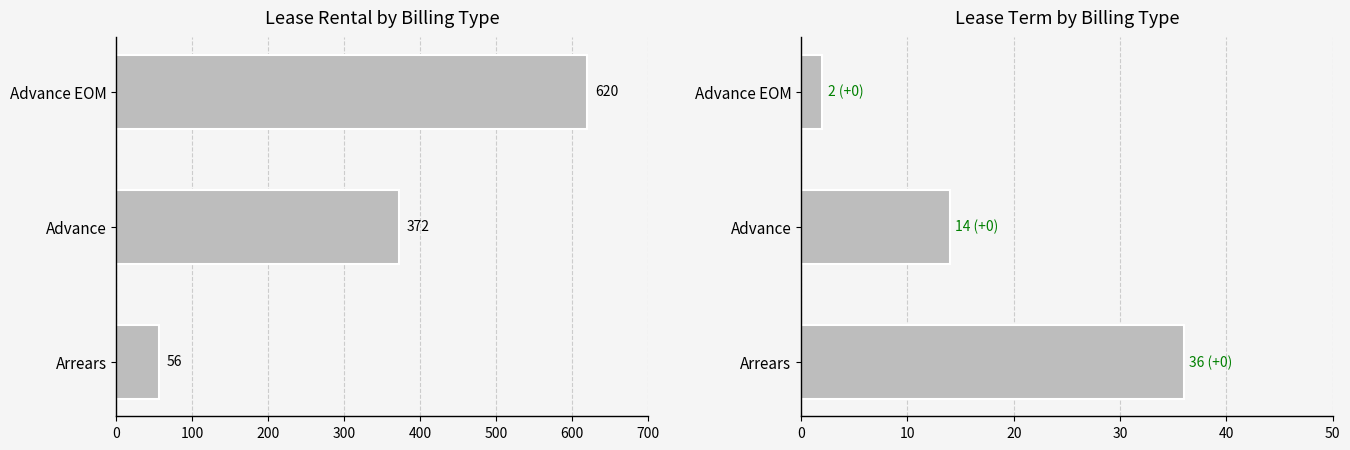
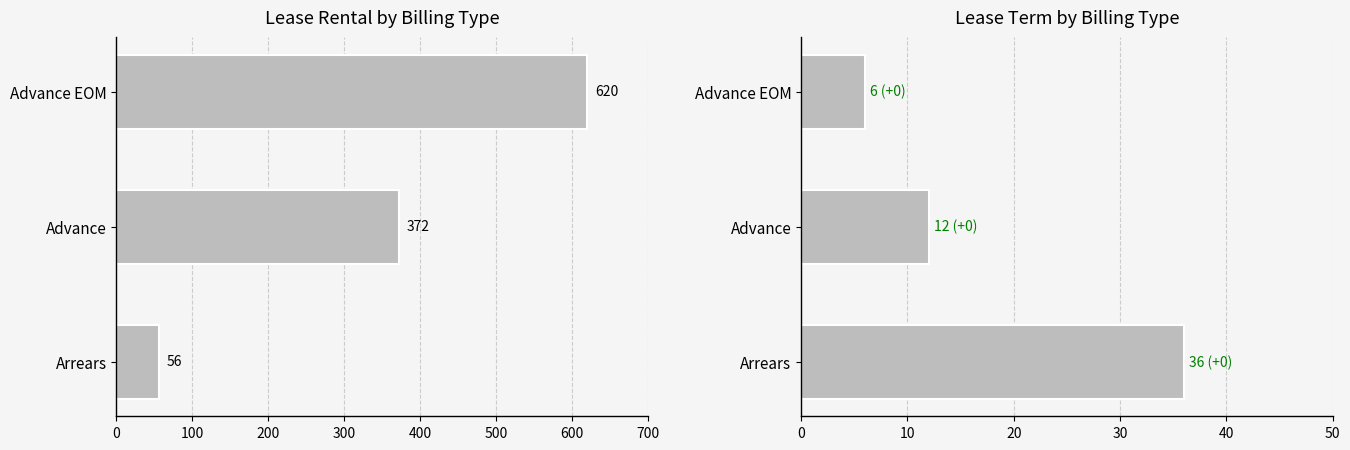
Lease Term by Billing Type, Advance EOM: 2 -> 6
Lease Term by Billing Type, Advance: 14 -> 12
